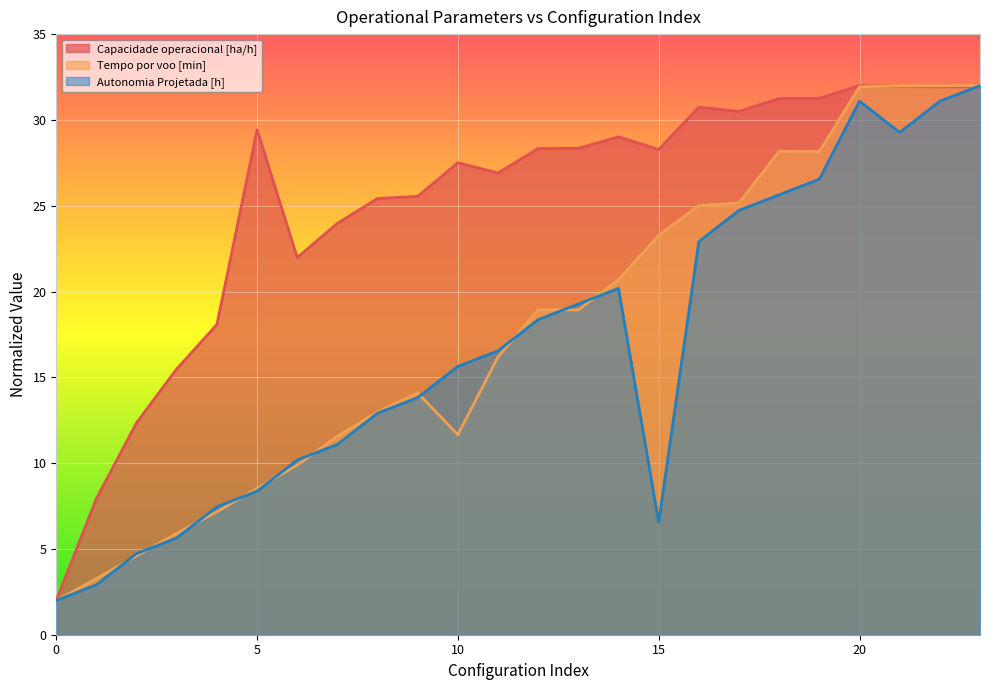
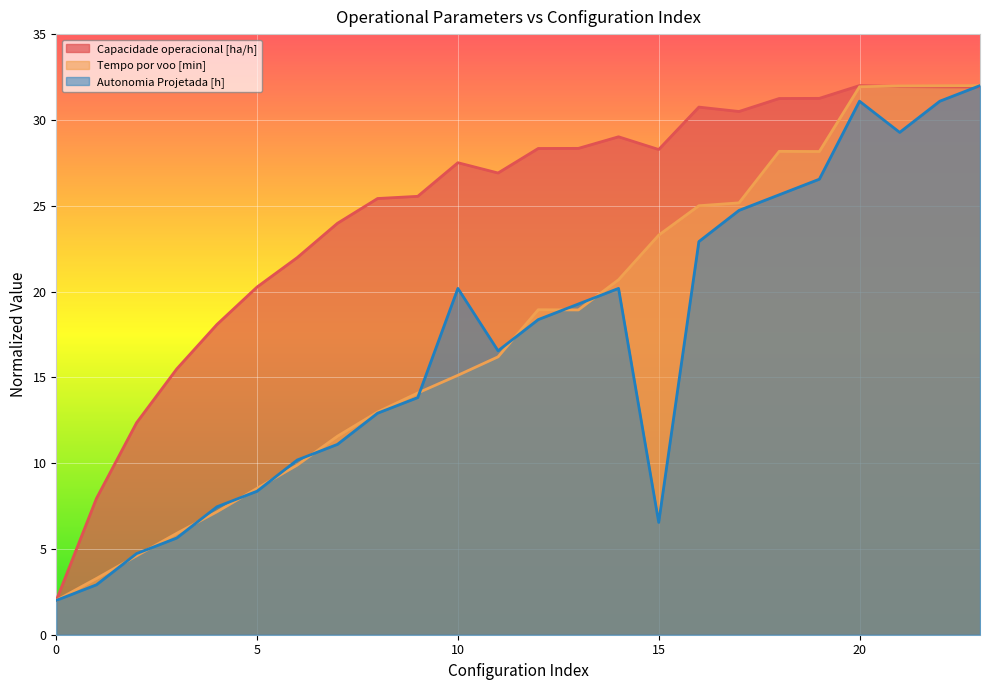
Capacidade operacional [ha/h], 5: 29.4 -> 20.3
Tempo por voo [min], 10: 11.7 -> 15.1
Autonomia Projetada [h], 10: 15.6 -> 20.2
